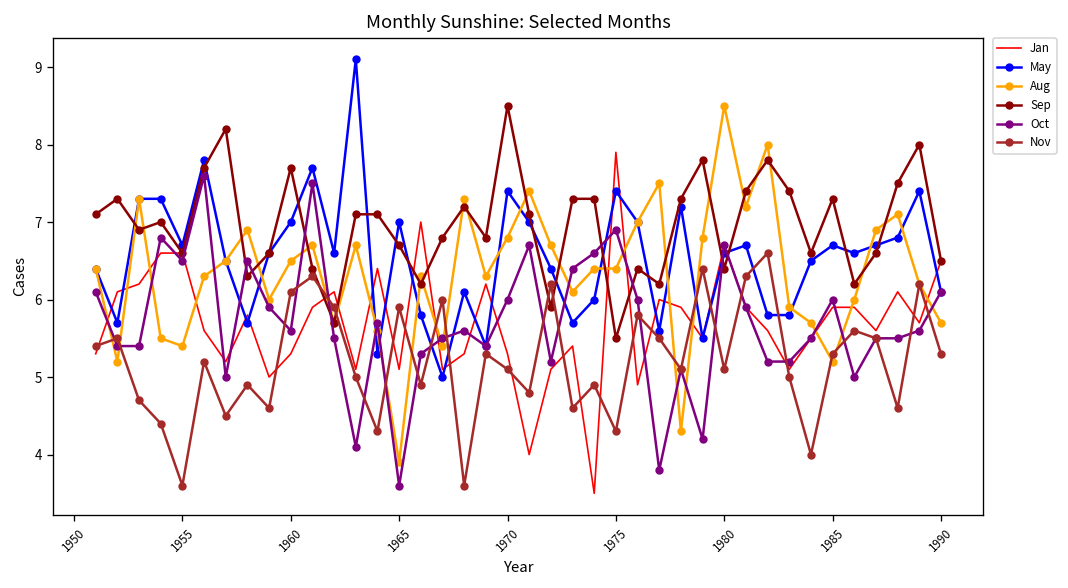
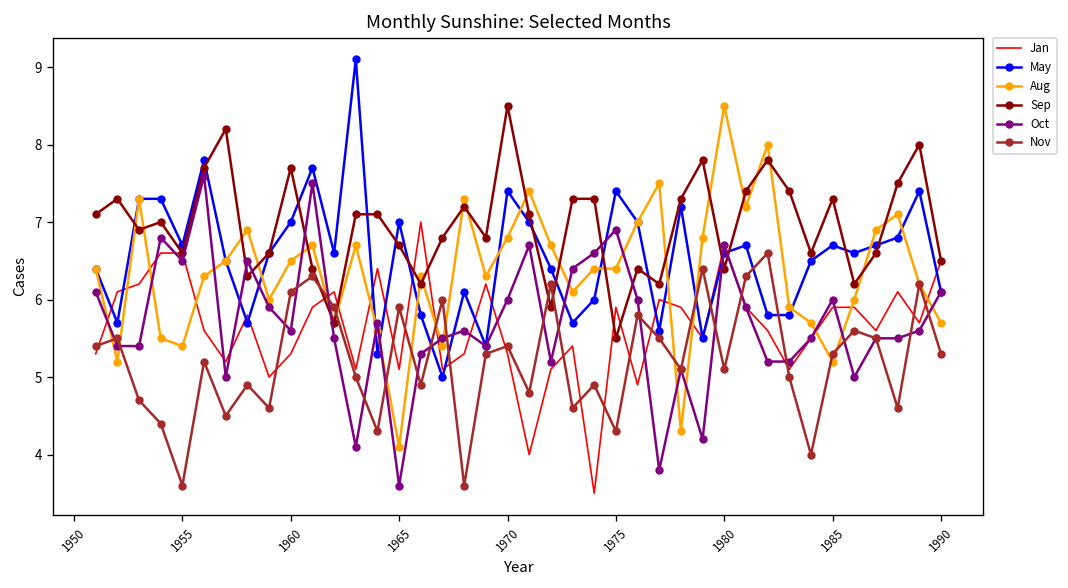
Aug, 1965: 3.9 -> 4.1
Nov, 1970: 5.1 -> 5.4
Jan, 1975: 7.9 -> 5.9
